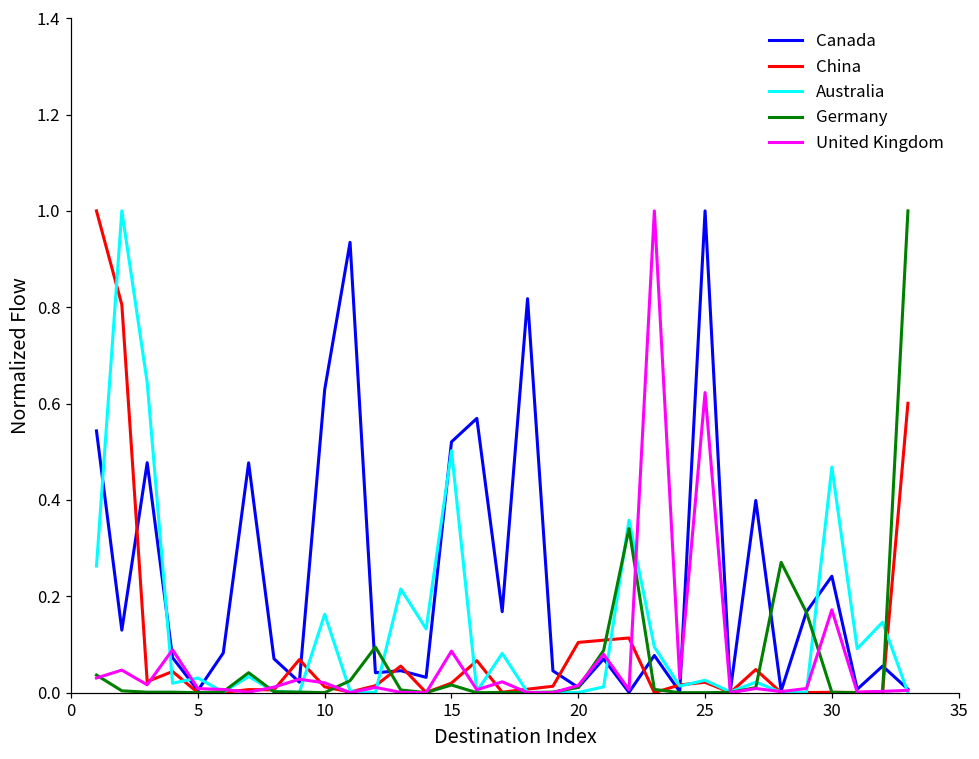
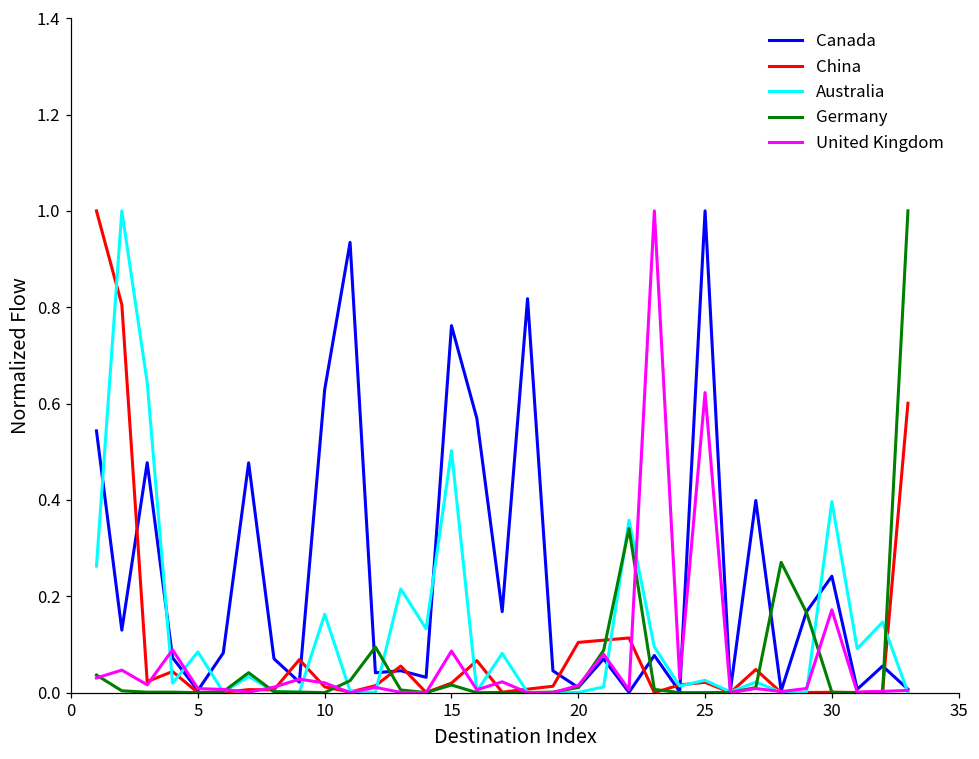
Australia, 5: 0.03 -> 0.08
Canada, 15: 0.52 -> 0.76
Australia, 30: 0.47 -> 0.40
